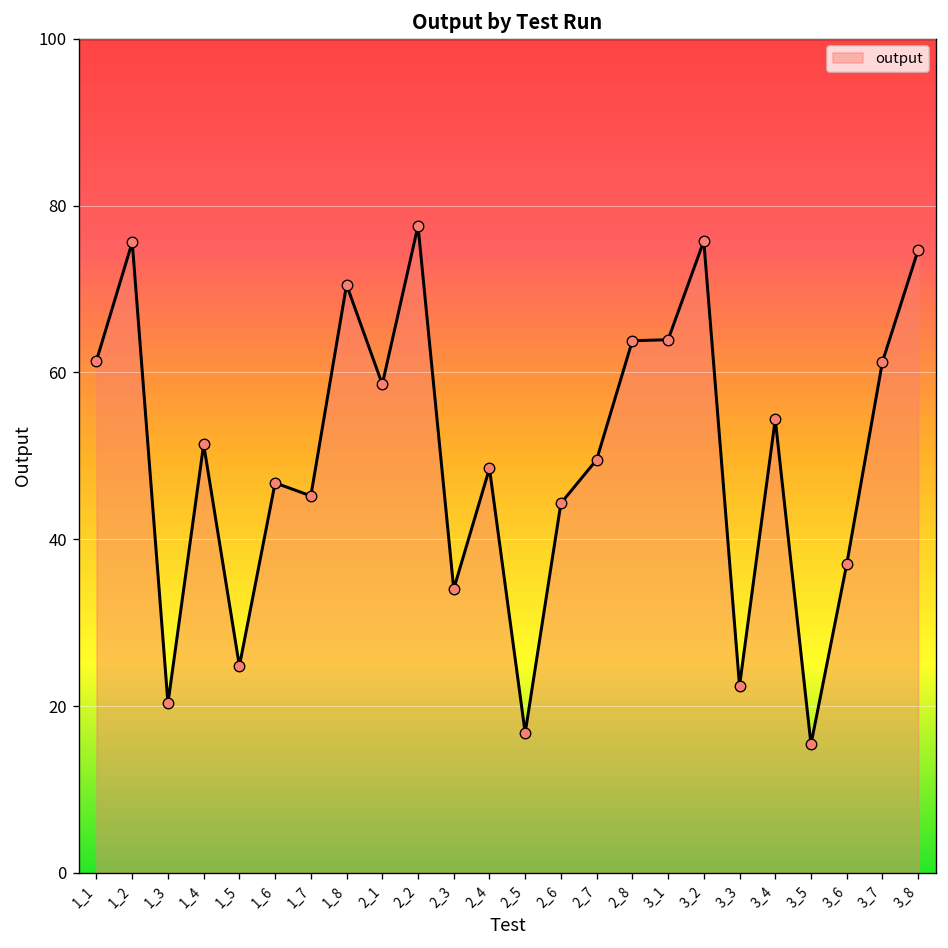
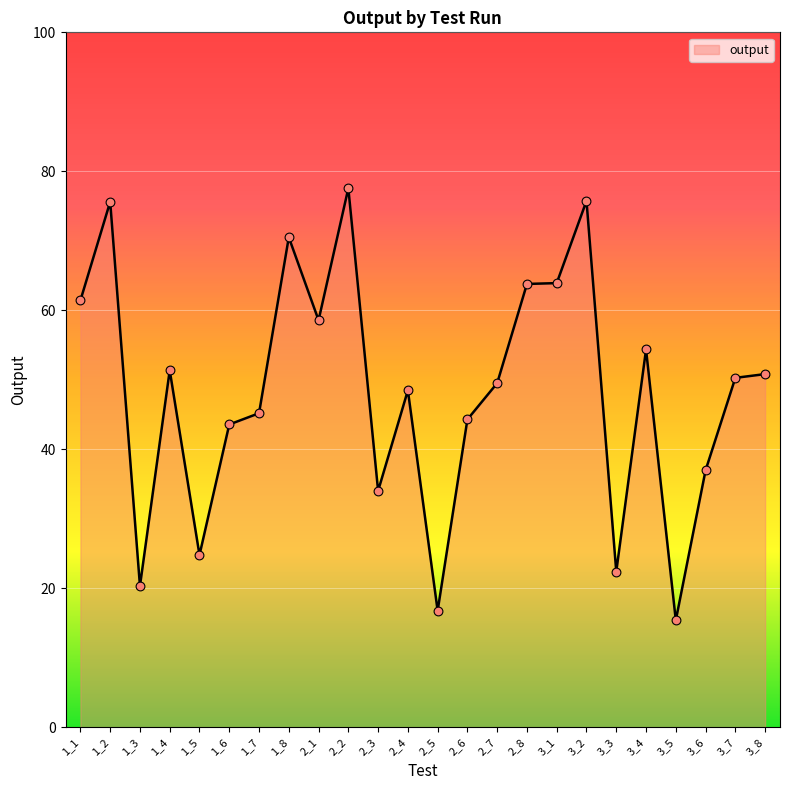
1_6: 47 -> 44
3_7: 61 -> 50
3_8: 75 -> 51
